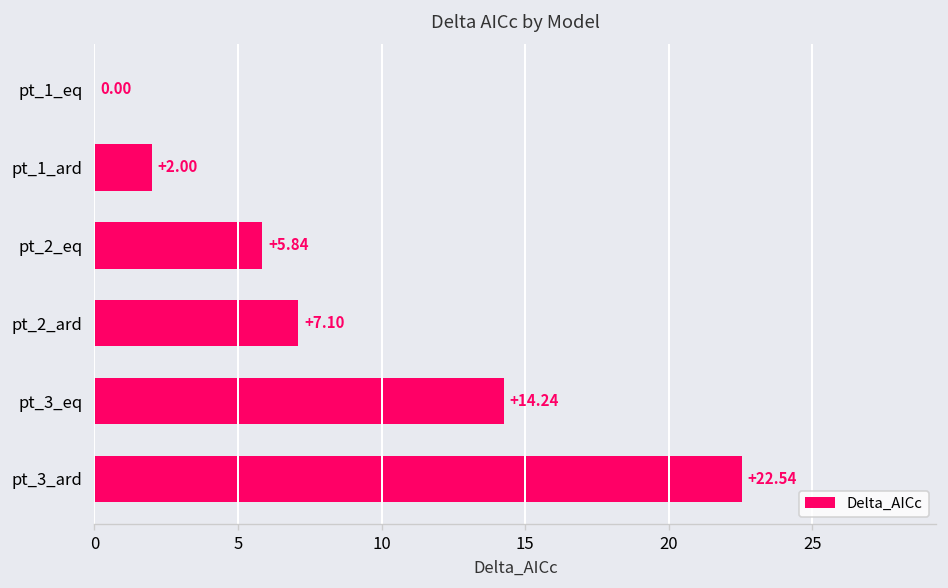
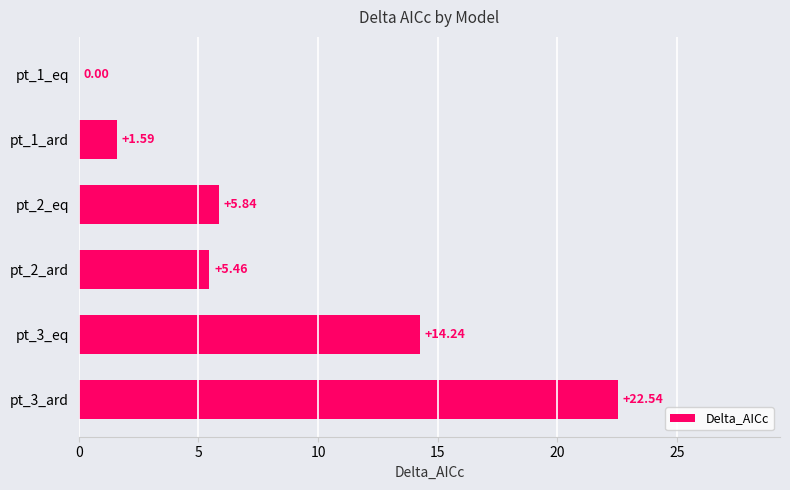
pt_1_ard: +2.00 -> +1.59
pt_2_ard: +7.10 -> +5.46
